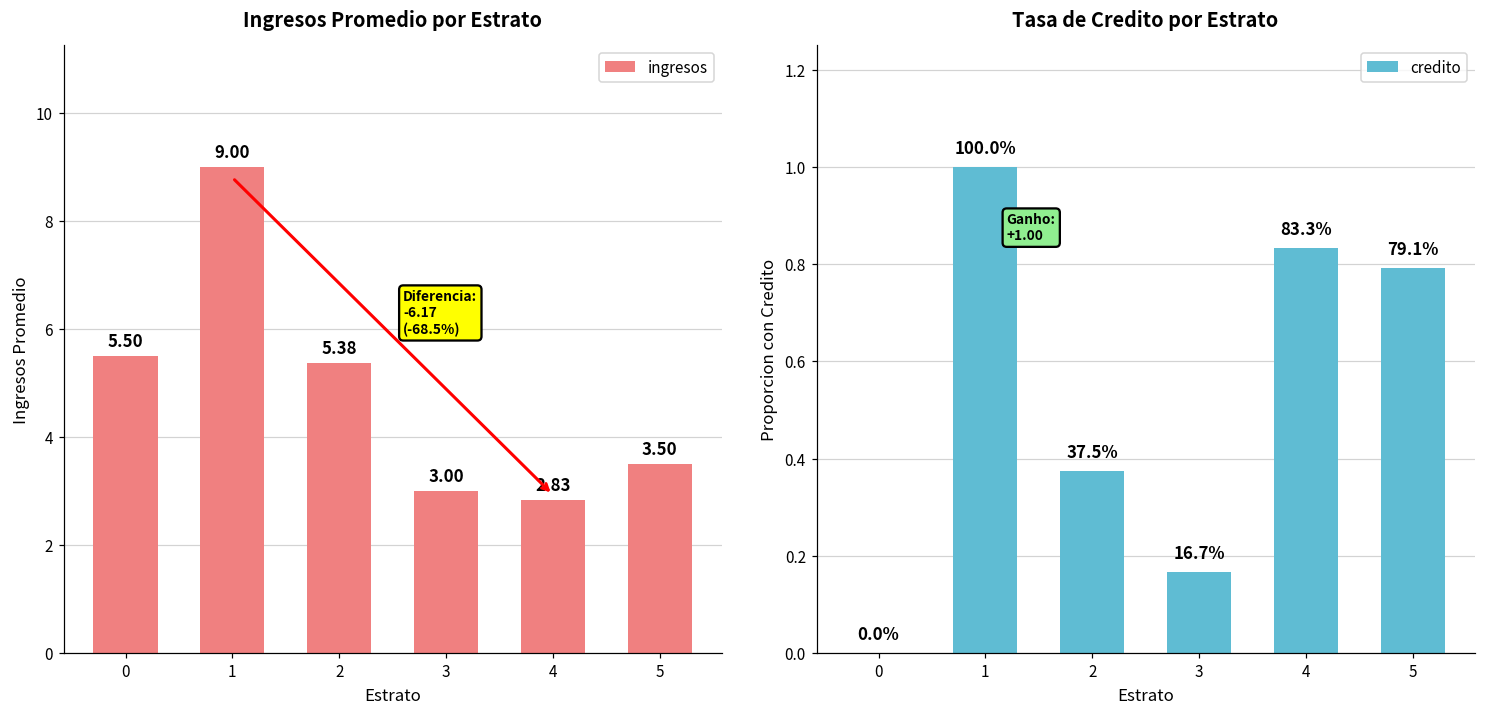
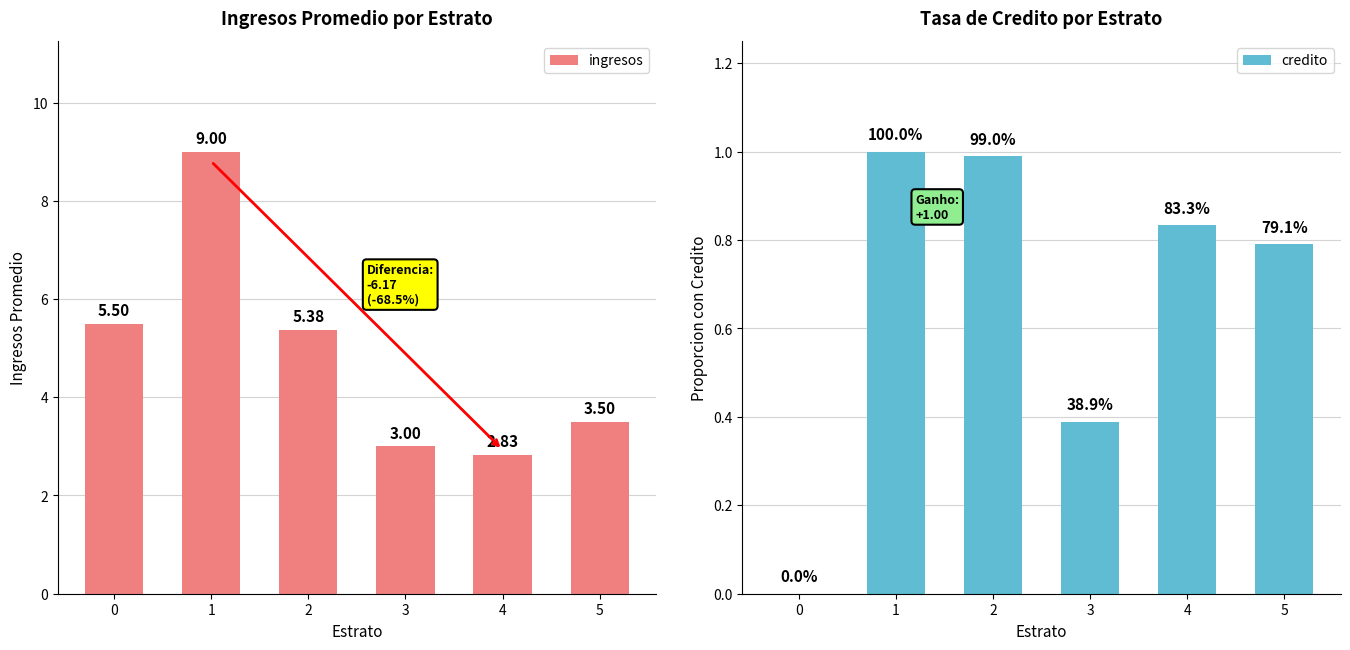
Tasa de Credito por Estrato, 2: 37.5% -> 99.0%
Tasa de Credito por Estrato, 3: 16.7% -> 38.9%
